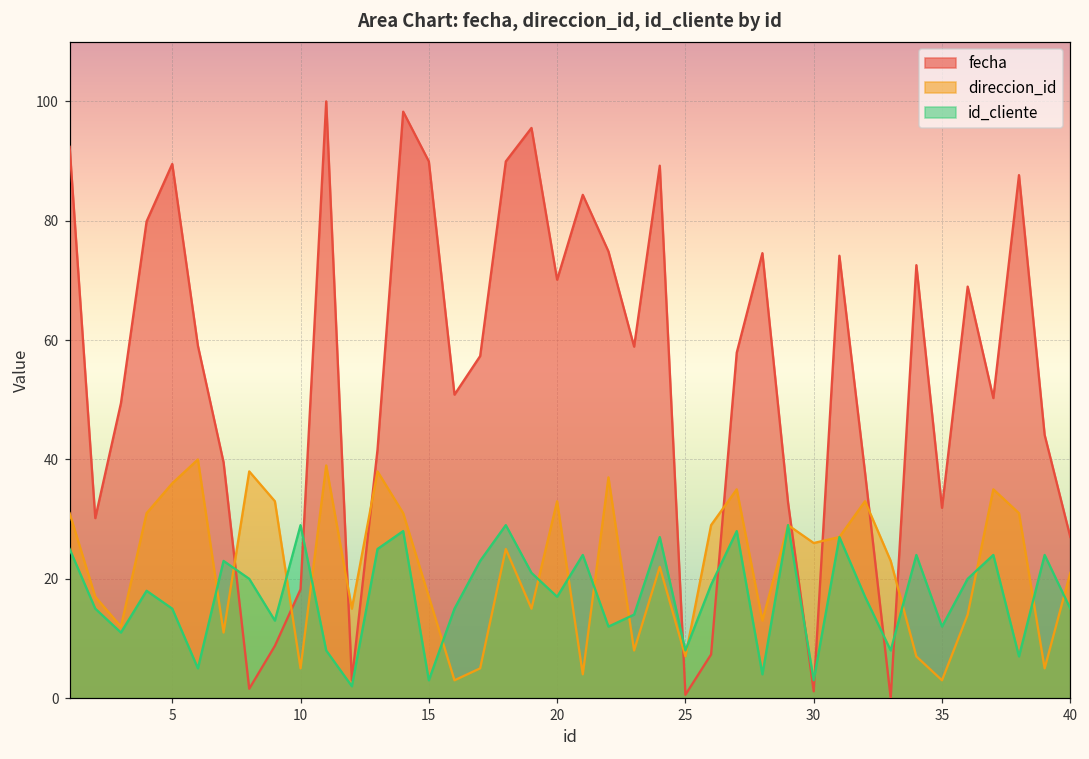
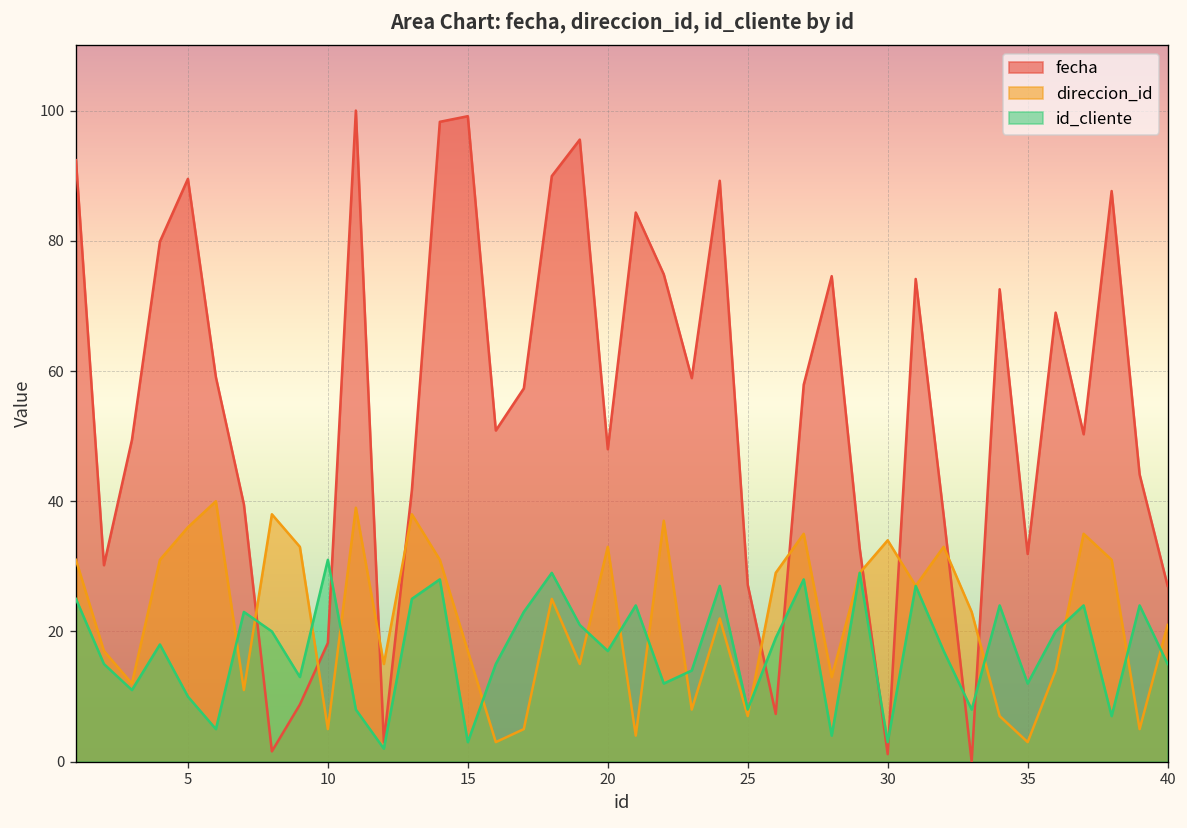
id_cliente, 5: 15 -> 10
id_cliente, 10: 29 -> 31
fecha, 15: 90 -> 99
fecha, 20: 70 -> 48
fecha, 25: 1 -> 27
direccion_id, 30: 26 -> 34
